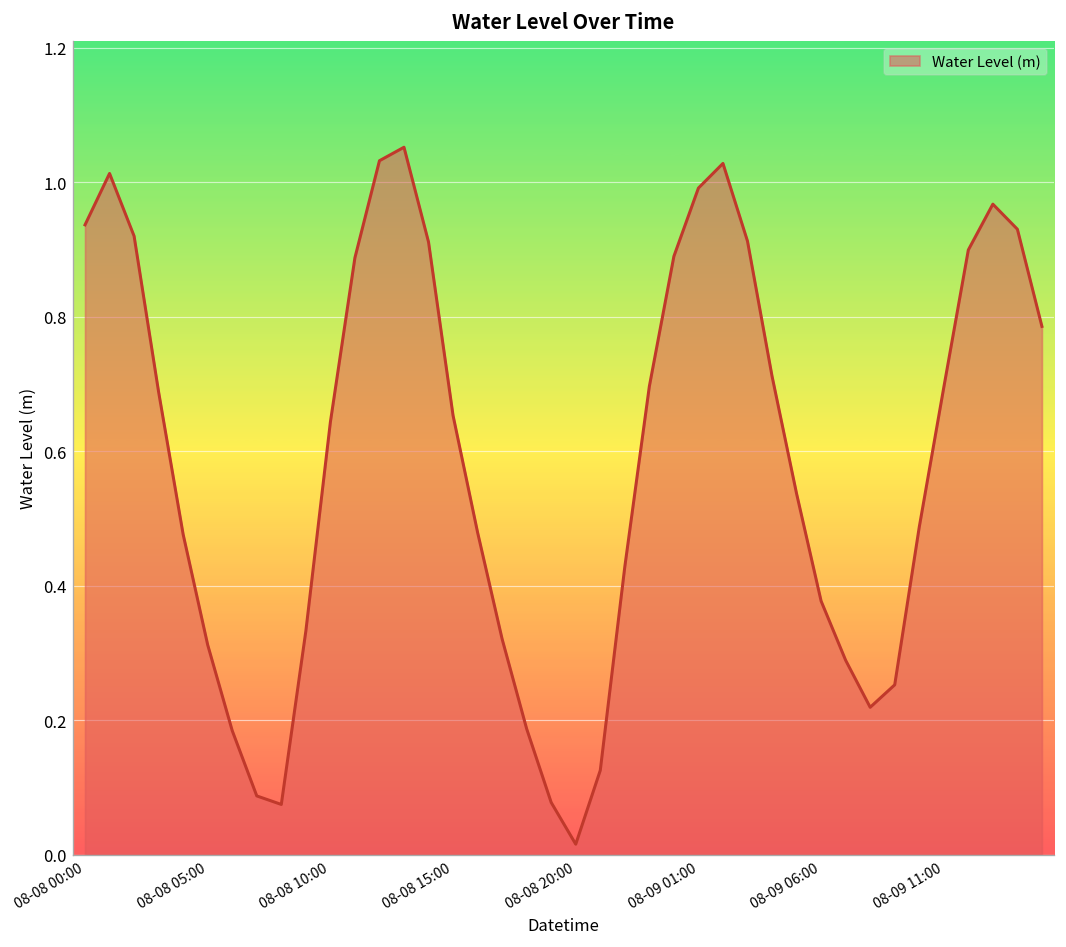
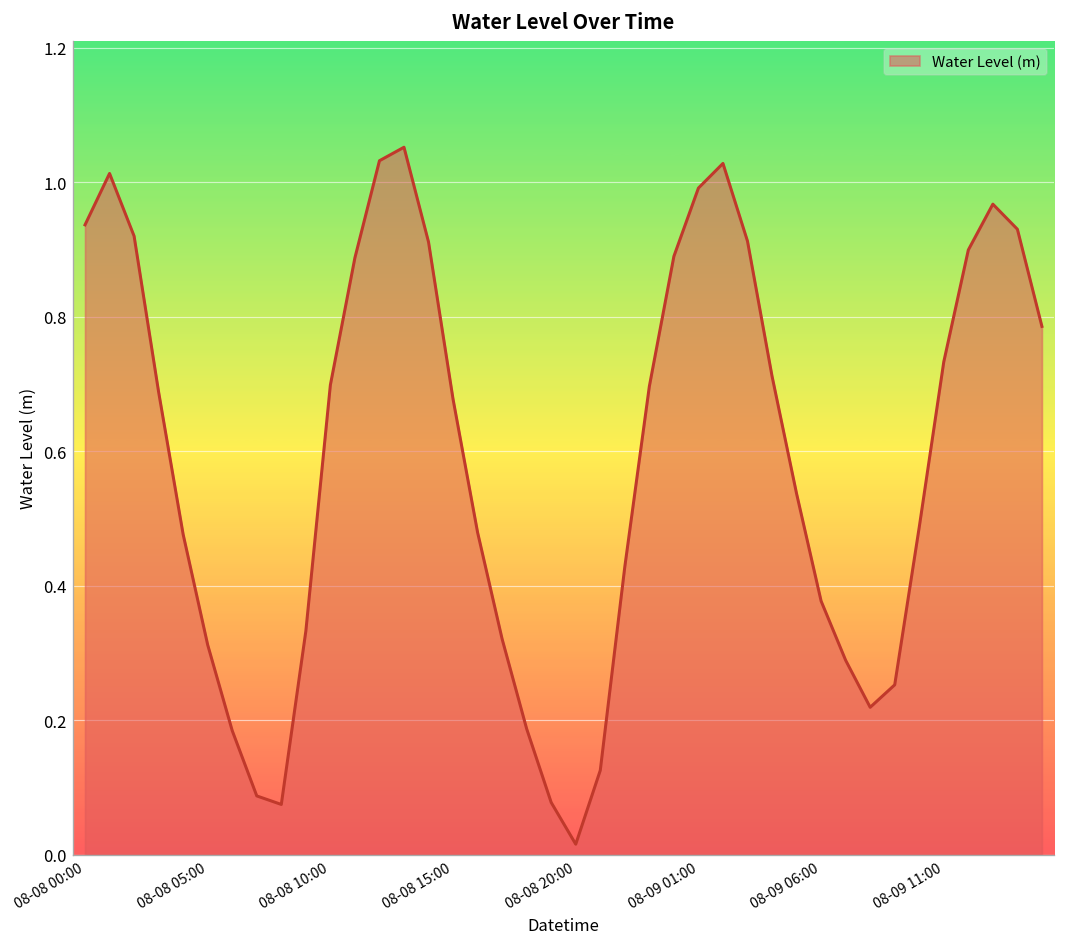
08-08 10:00: 0.64 -> 0.70
08-08 15:00: 0.65 -> 0.68
08-09 11:00: 0.69 -> 0.73
